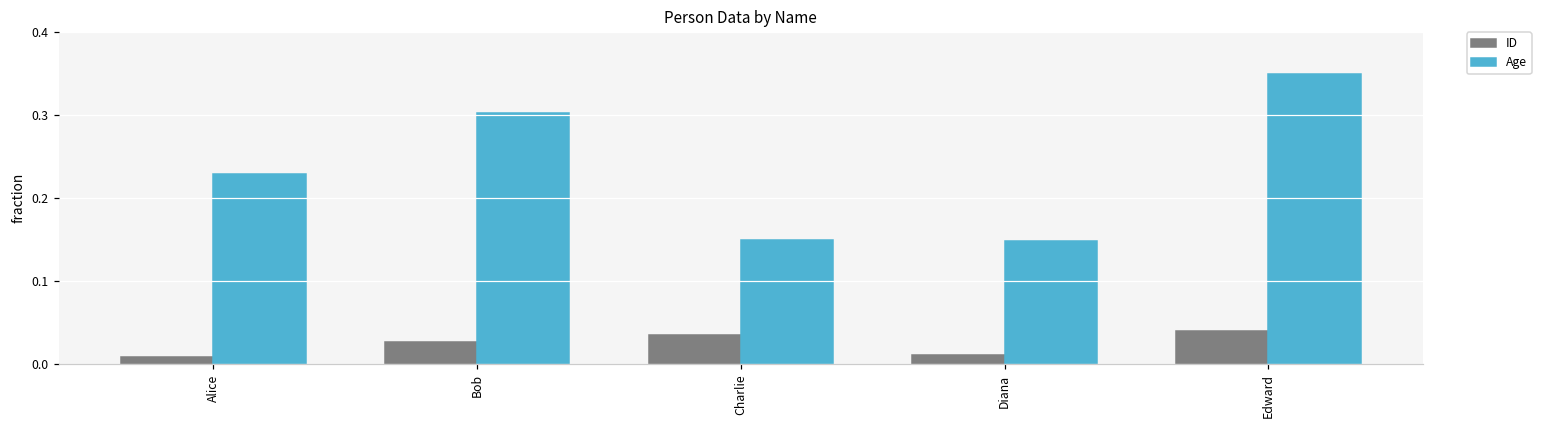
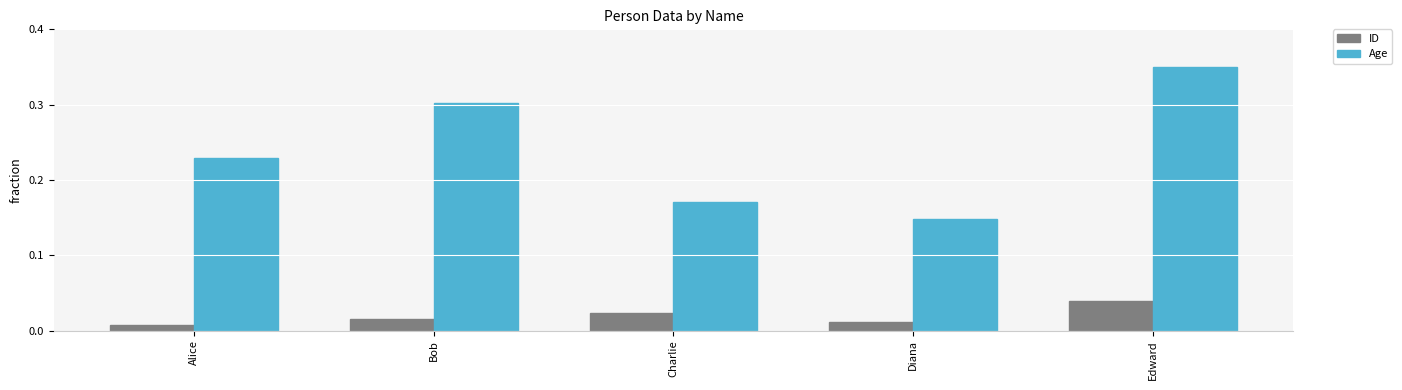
ID, Bob: 0.03 -> 0.02
ID, Charlie: 0.03 -> 0.02
Age, Charlie: 0.15 -> 0.17
